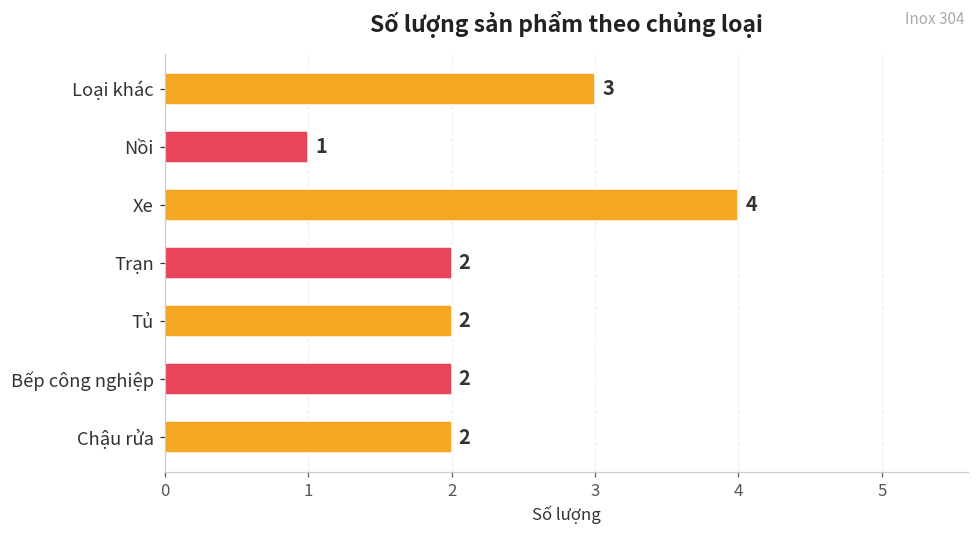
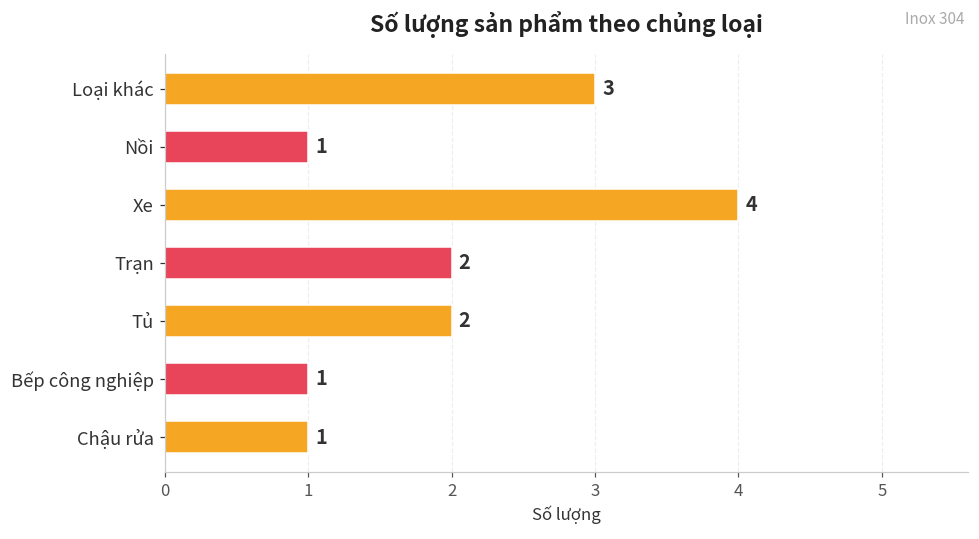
Bếp công nghiệp: 2 -> 1
Chậu rửa: 2 -> 1
